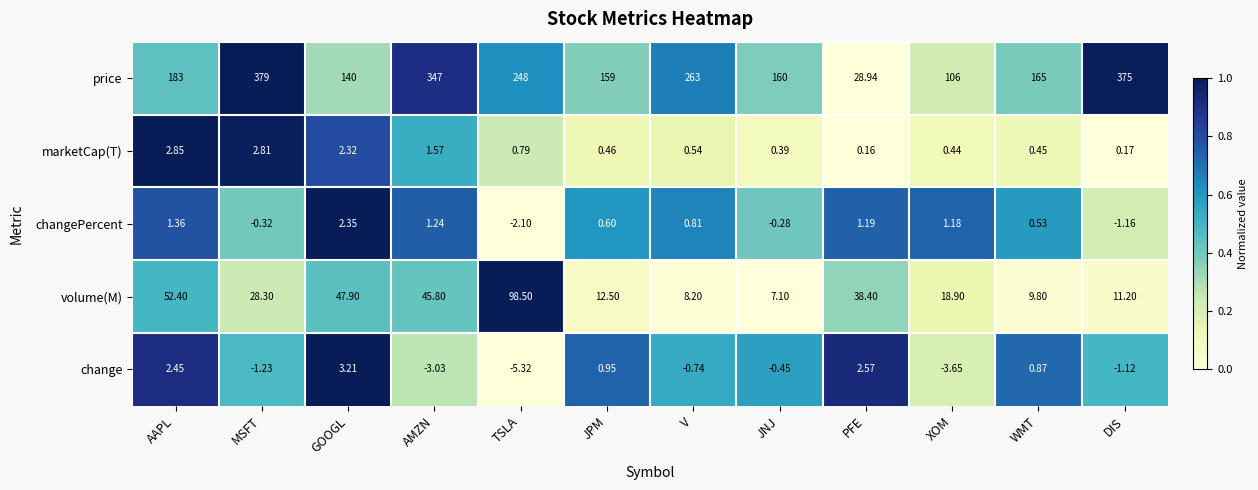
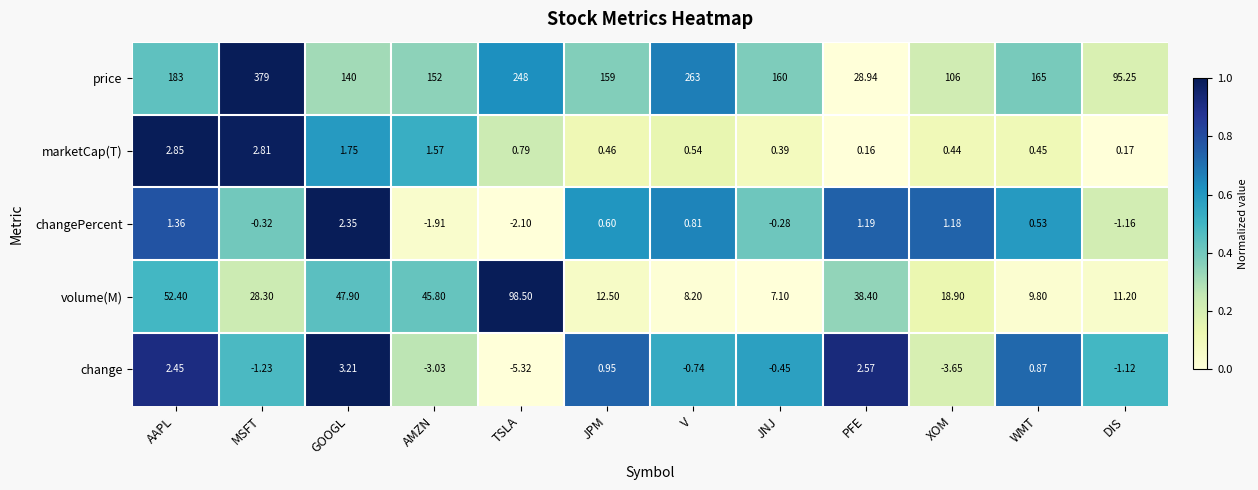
price, AMZN: 347 -> 152
price, DIS: 375 -> 95.25
marketCap(T), GOOGL: 2.32 -> 1.75
changePercent, AMZN: 1.24 -> -1.91
